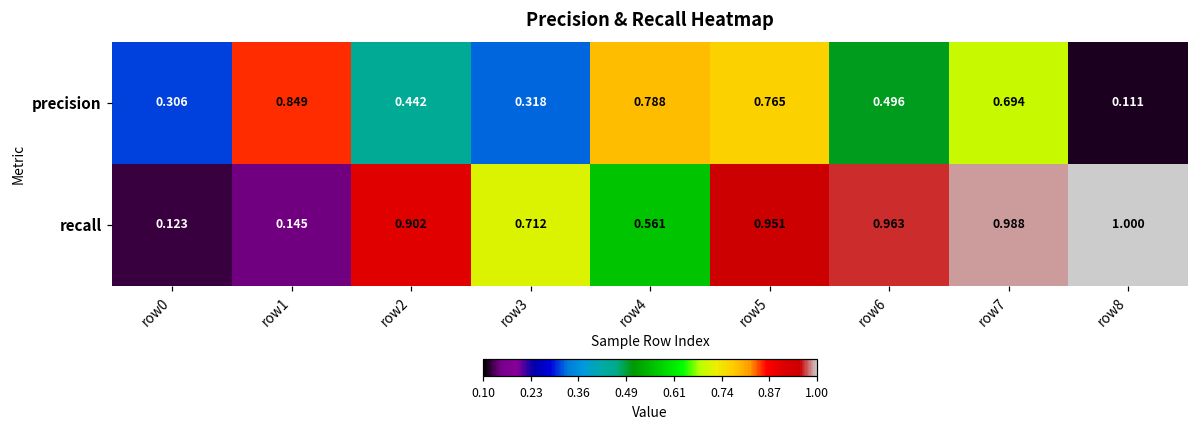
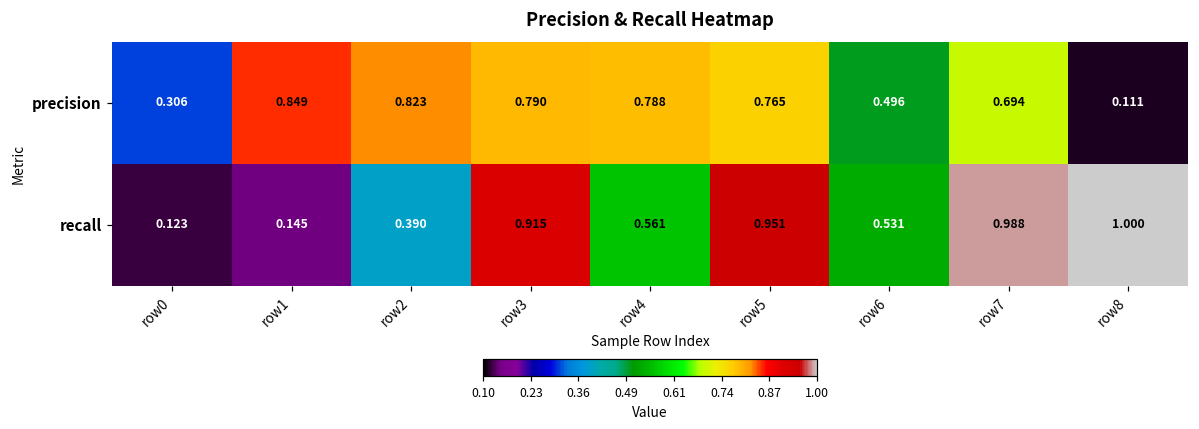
precision, row2: 0.442 -> 0.823
precision, row3: 0.318 -> 0.790
recall, row2: 0.902 -> 0.390
recall, row3: 0.712 -> 0.915
recall, row6: 0.963 -> 0.531
